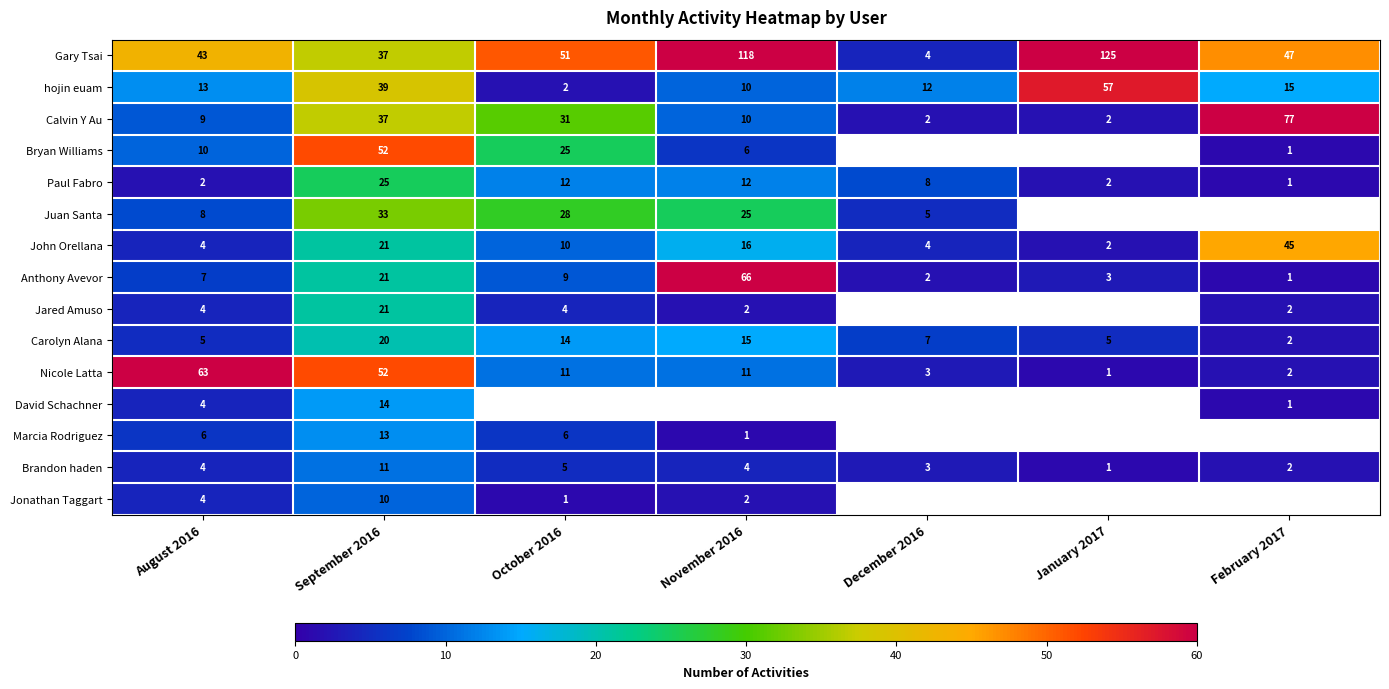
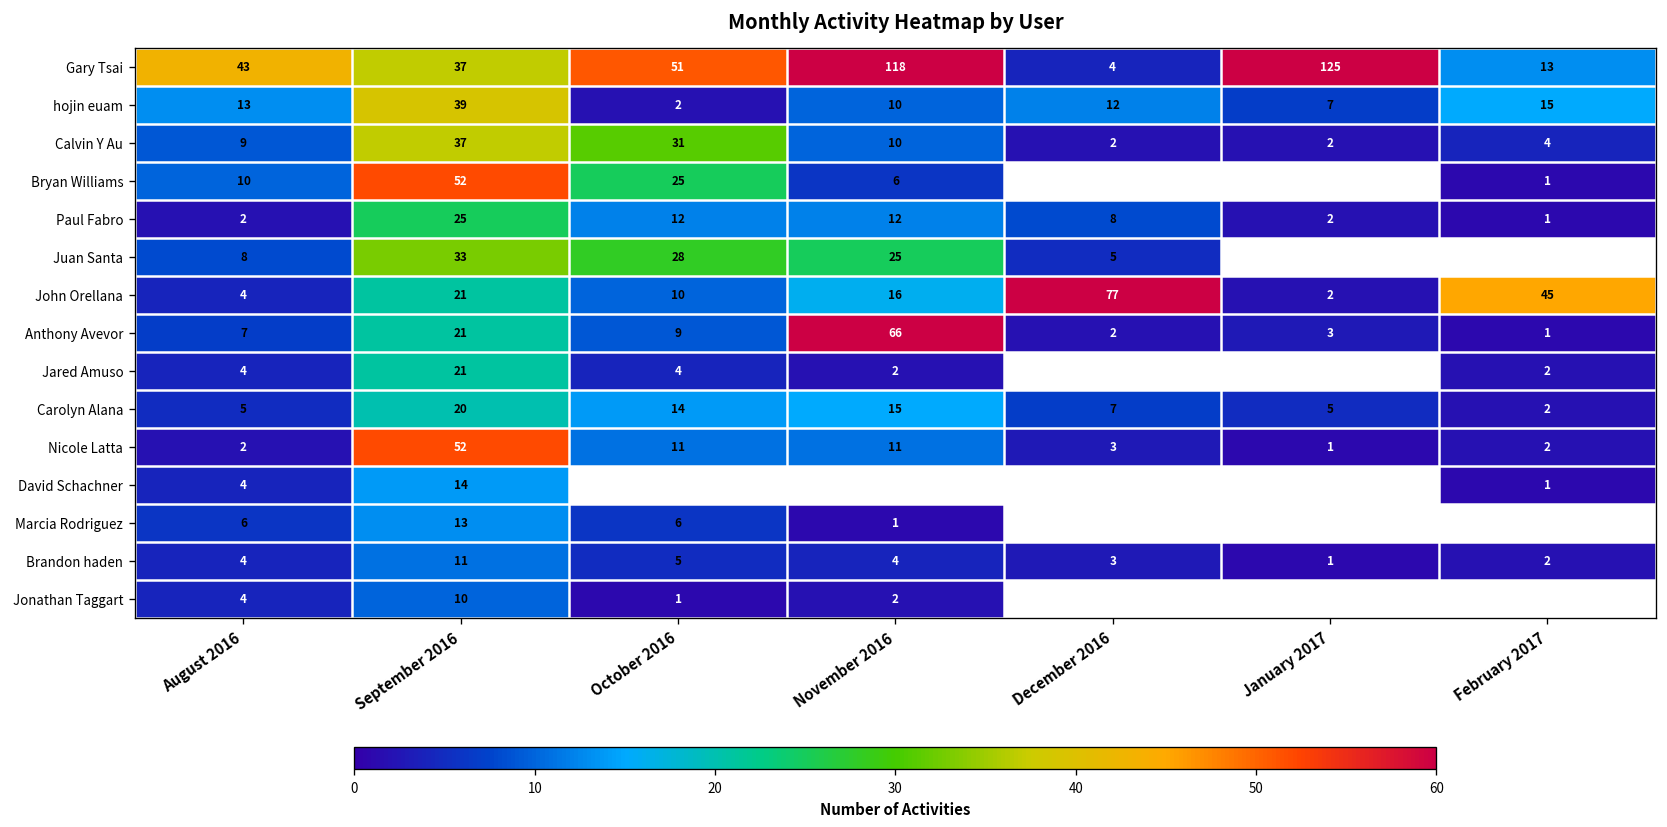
Gary Tsai, February 2017: 47 -> 13
hojin euam, January 2017: 57 -> 7
Calvin Y Au, February 2017: 77 -> 4
John Orellana, December 2016: 4 -> 77
Nicole Latta, August 2016: 63 -> 2
